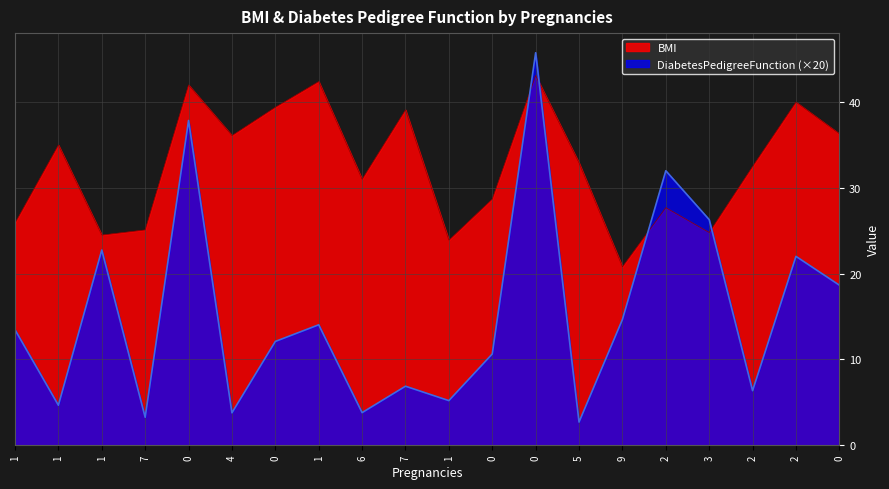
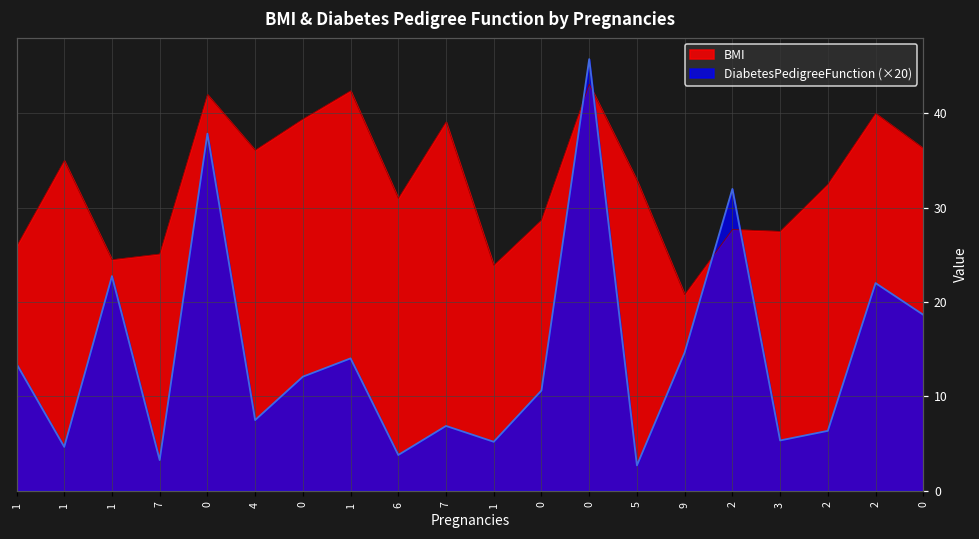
DiabetesPedigreeFunction (×20), 4: 4 -> 8
BMI, 3: 25 -> 28
DiabetesPedigreeFunction (×20), 3: 26 -> 5
